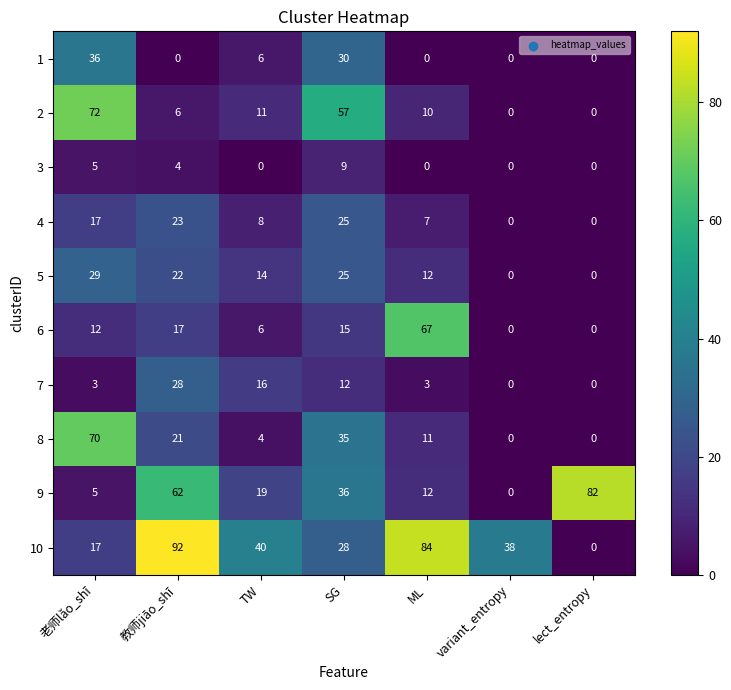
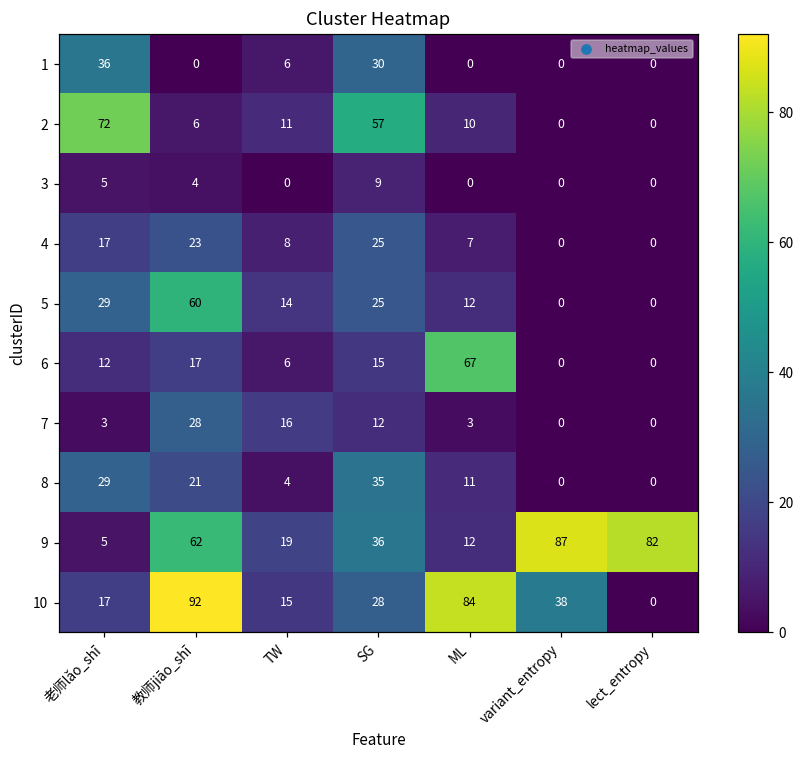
5, 教师jiāo_shī: 22 -> 60
8, 老师lǎo_shī: 70 -> 29
9, variant_entropy: 0 -> 87
10, TW: 40 -> 15
